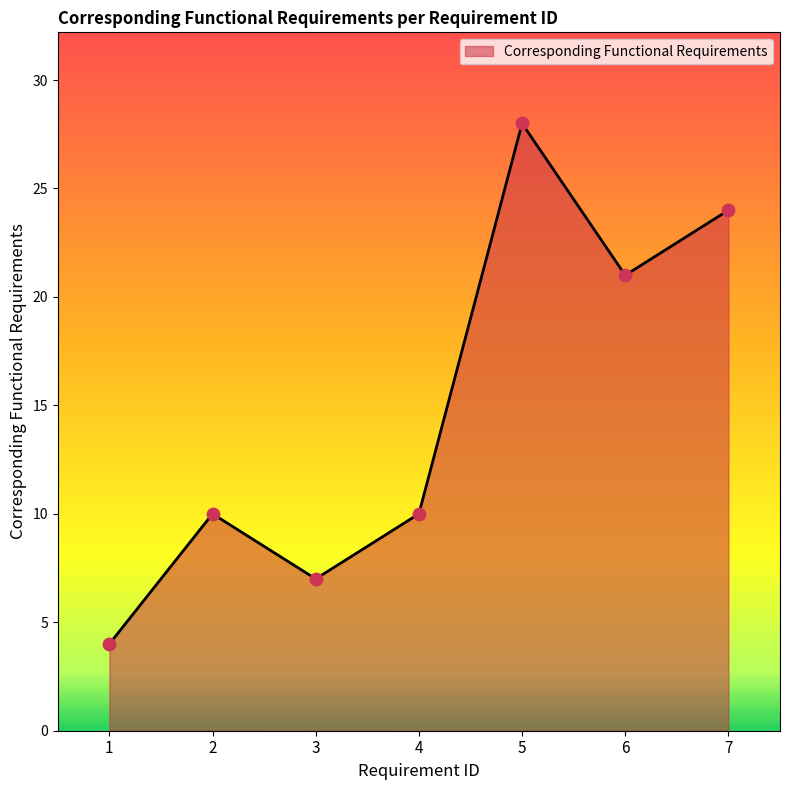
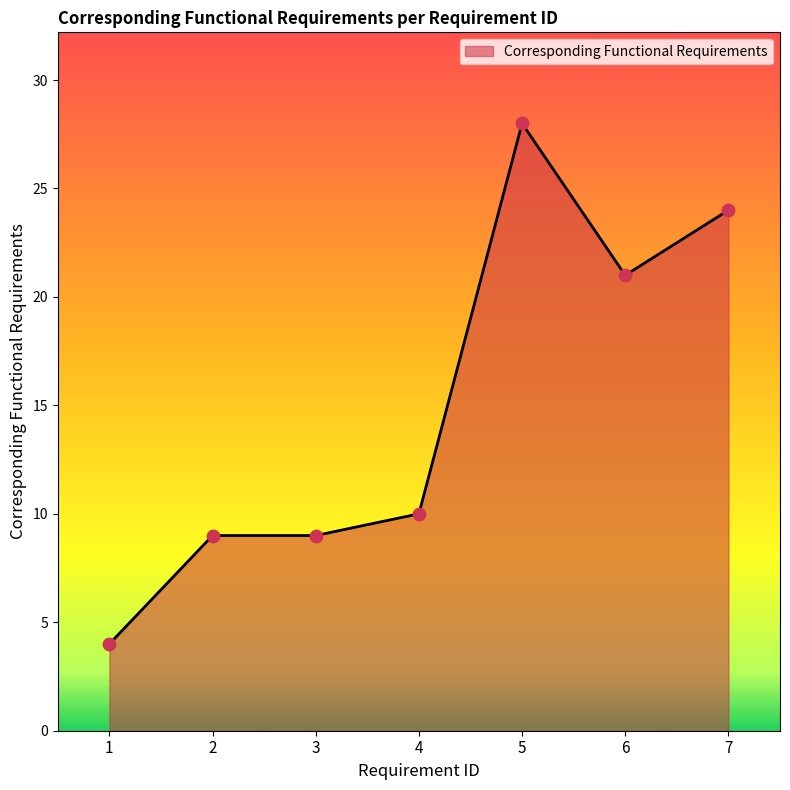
2: 10 -> 9
3: 7 -> 9
